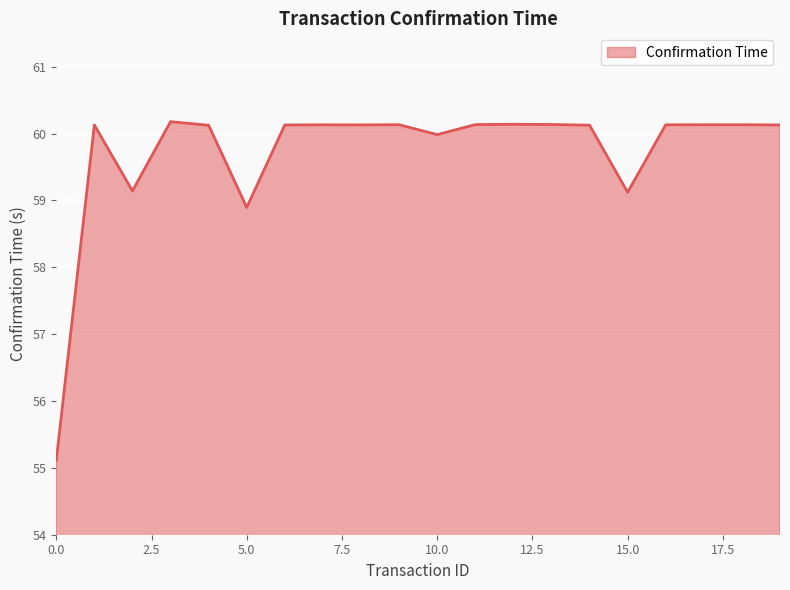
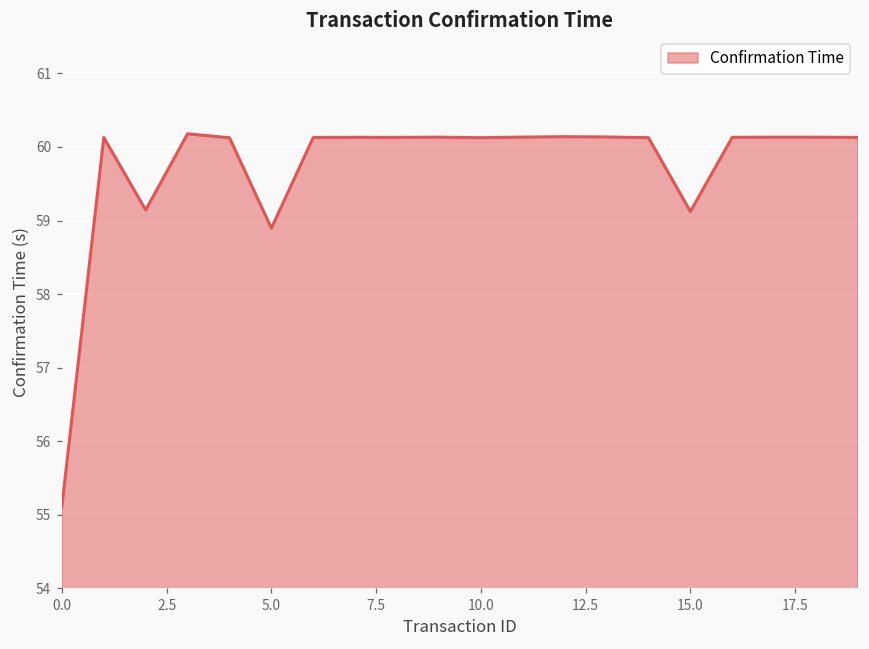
10.0: 60.0 -> 60.1
